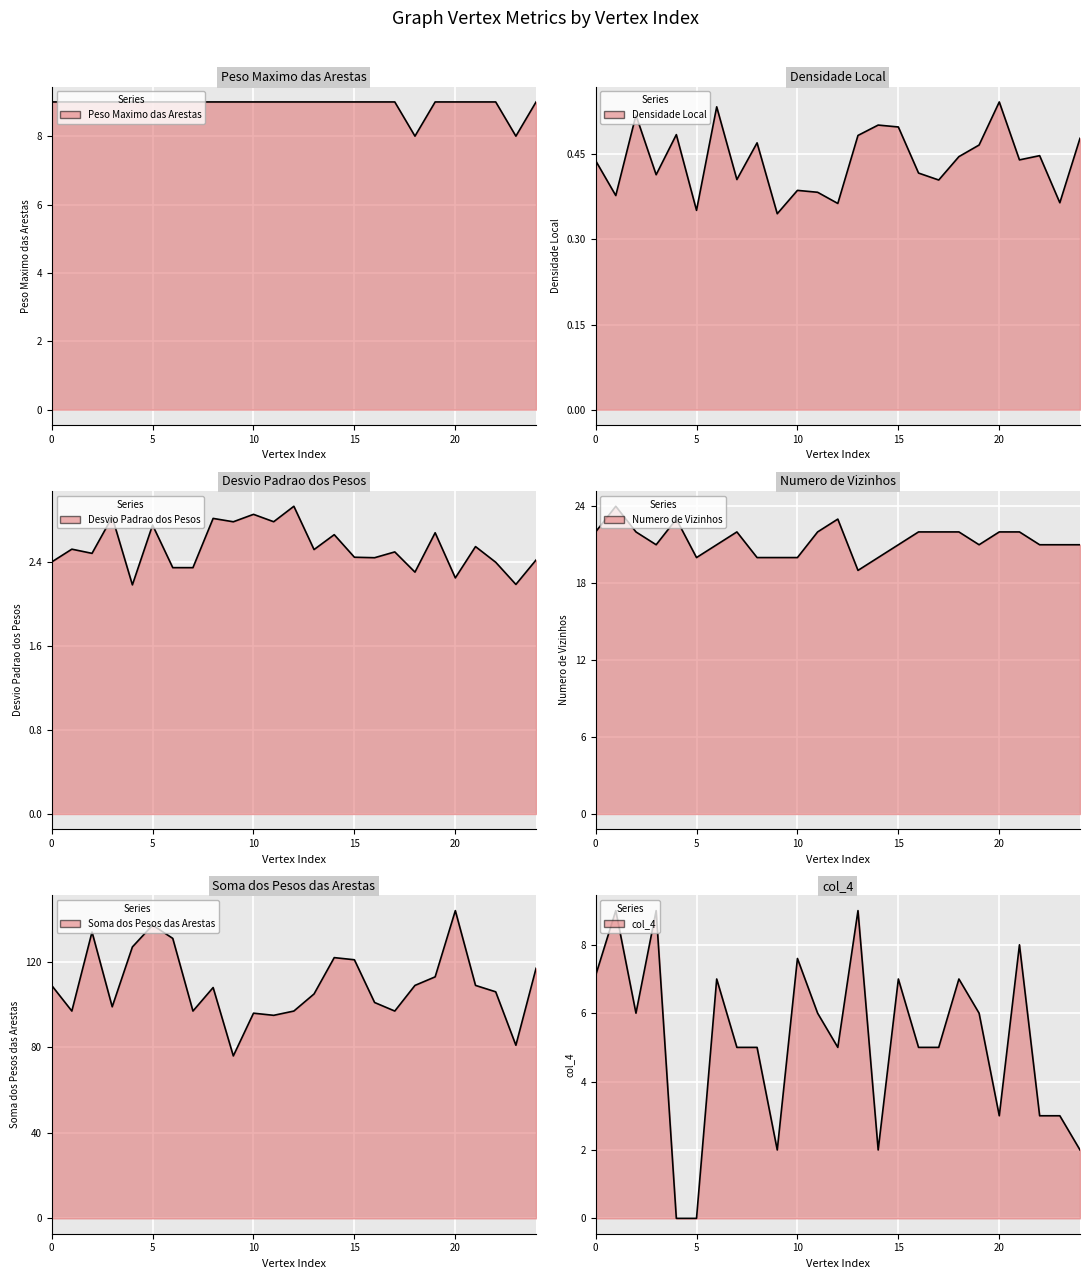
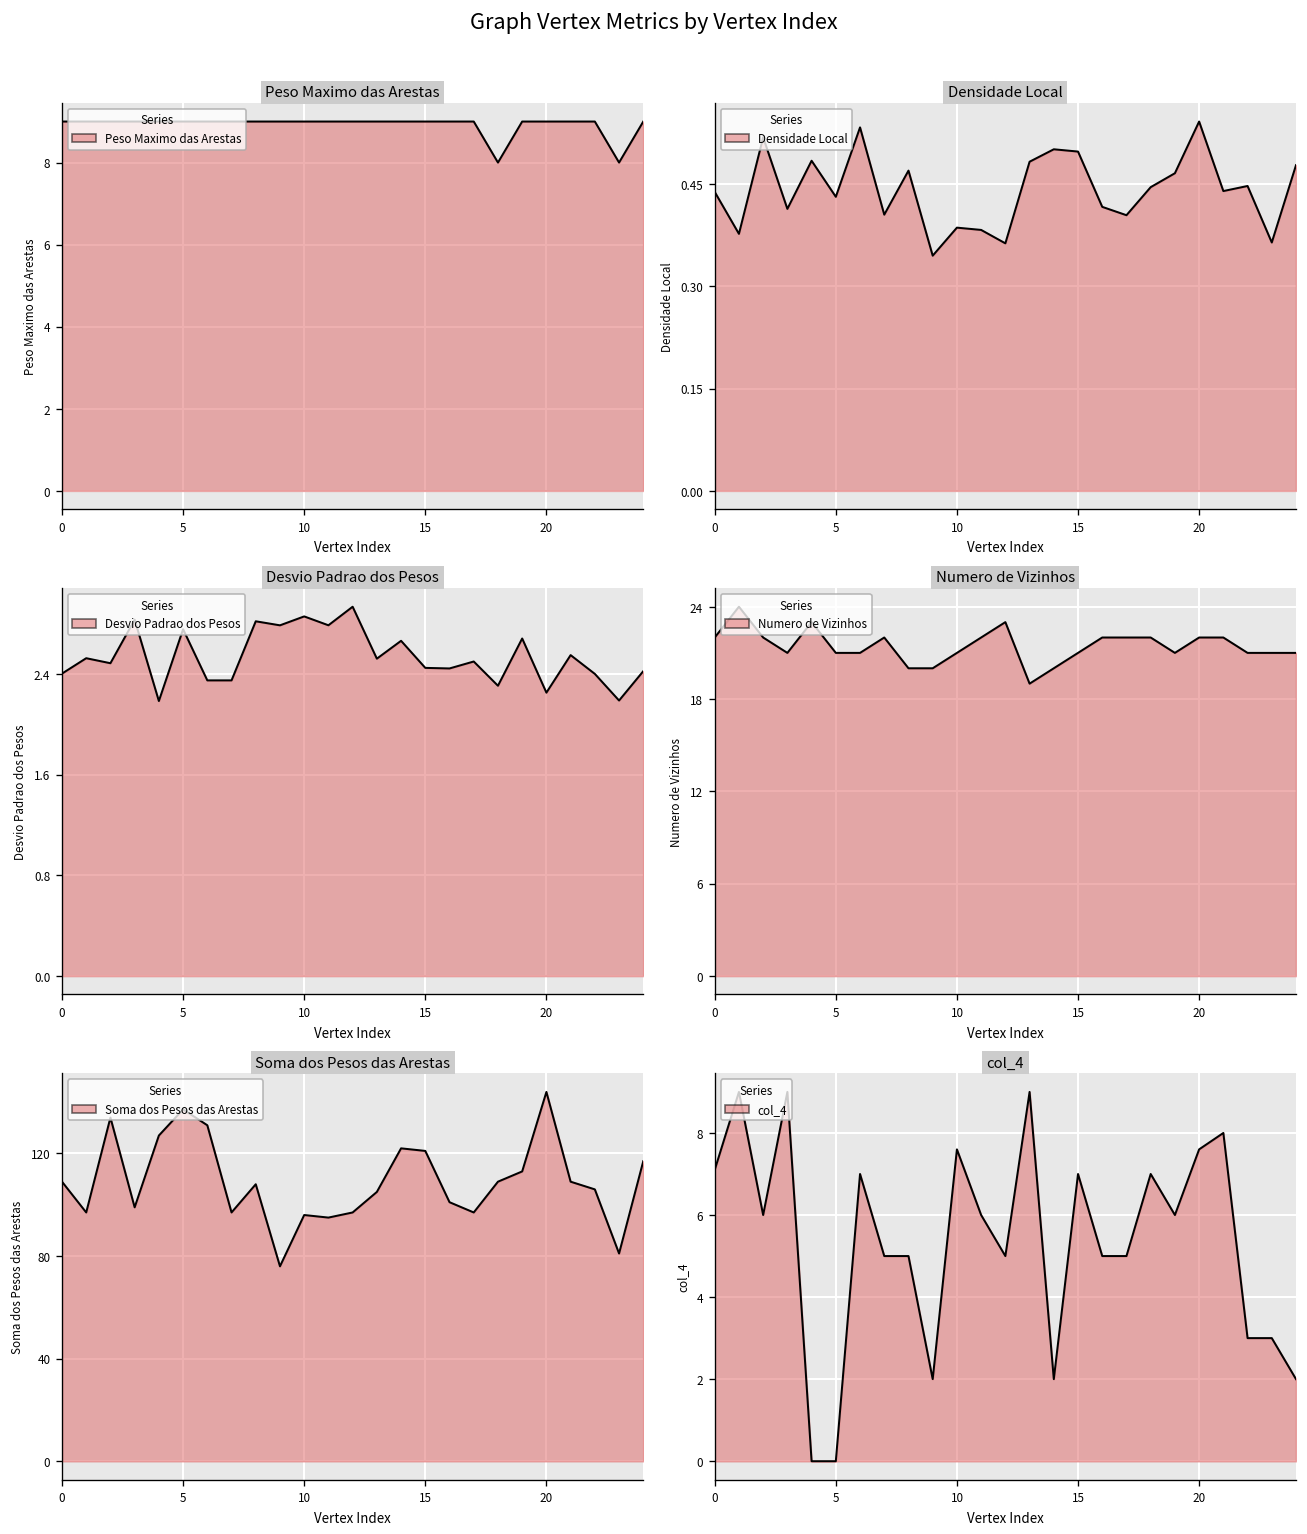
Densidade Local, 5: 0.35 -> 0.43
Numero de Vizinhos, 5: 20 -> 21
Numero de Vizinhos, 10: 20 -> 21
col_4, 20: 3.0 -> 7.6
